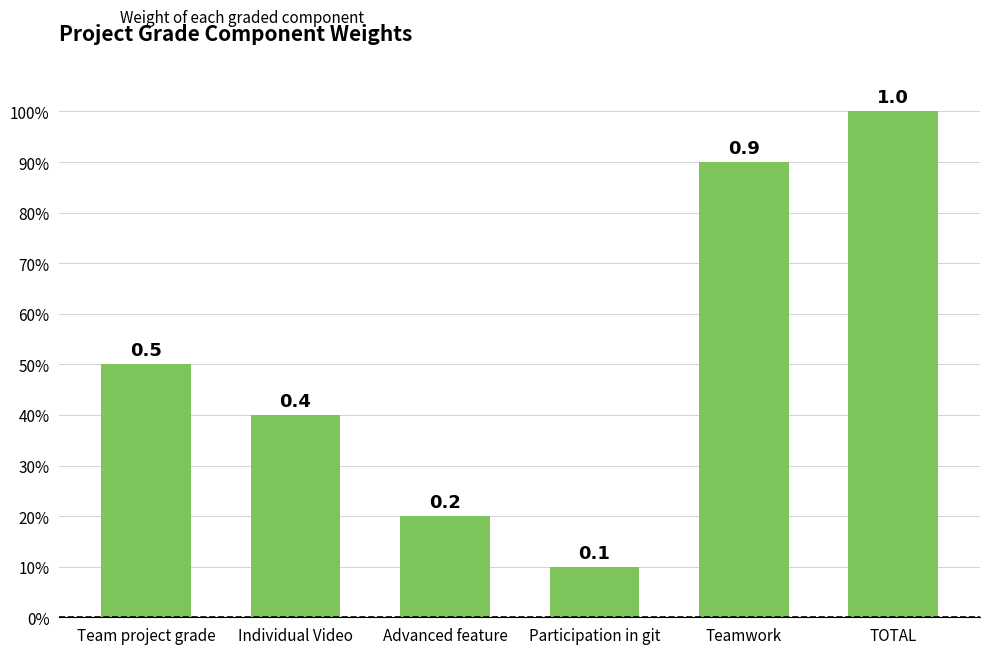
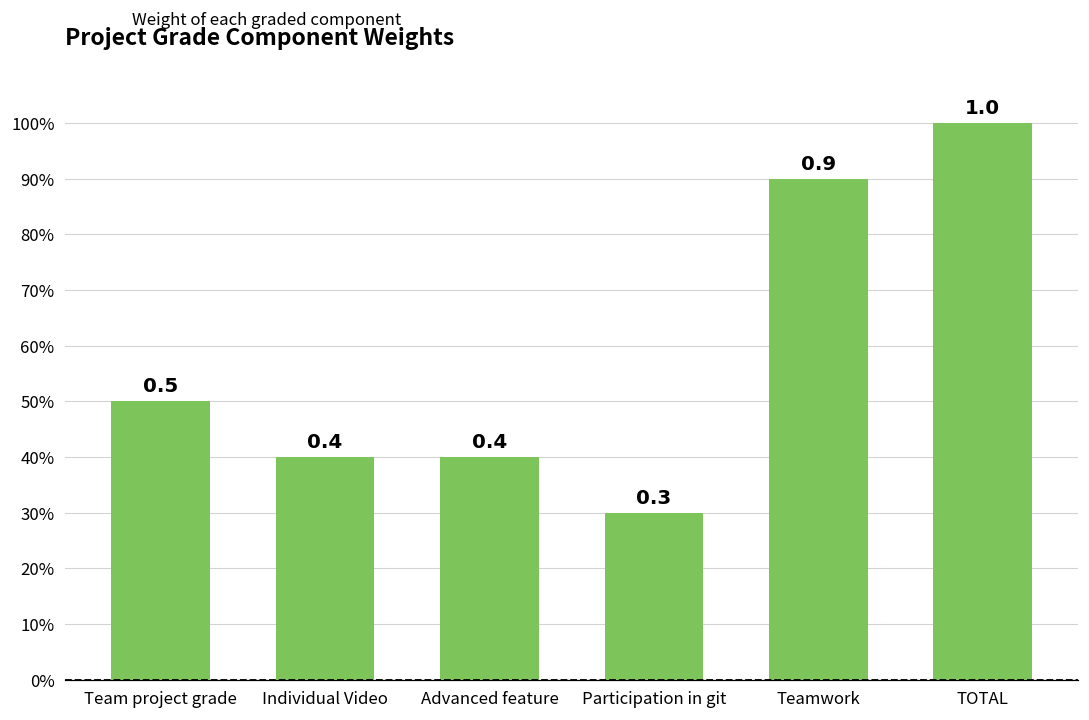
Advanced feature: 0.2 -> 0.4
Participation in git: 0.1 -> 0.3
